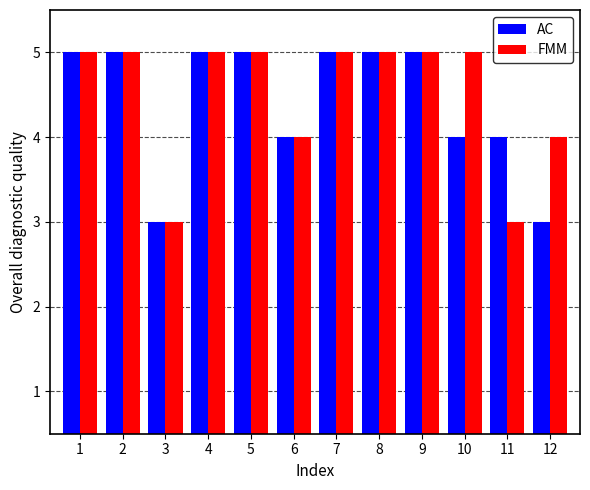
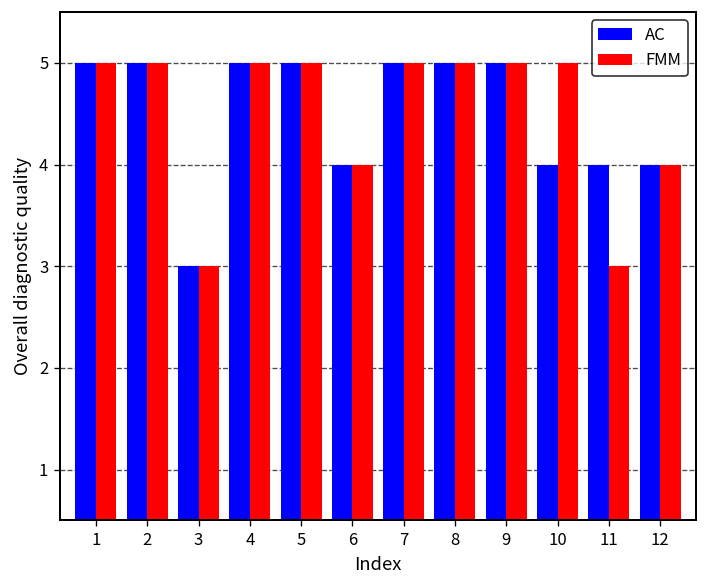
AC, 12: 3 -> 4
